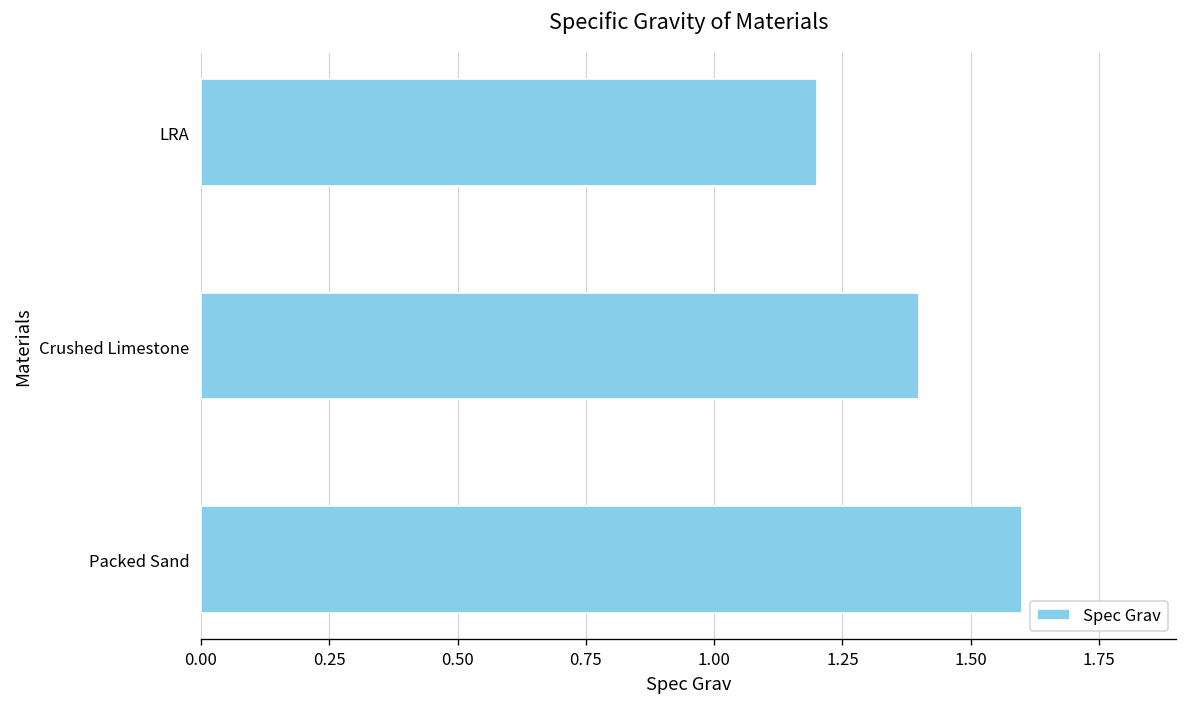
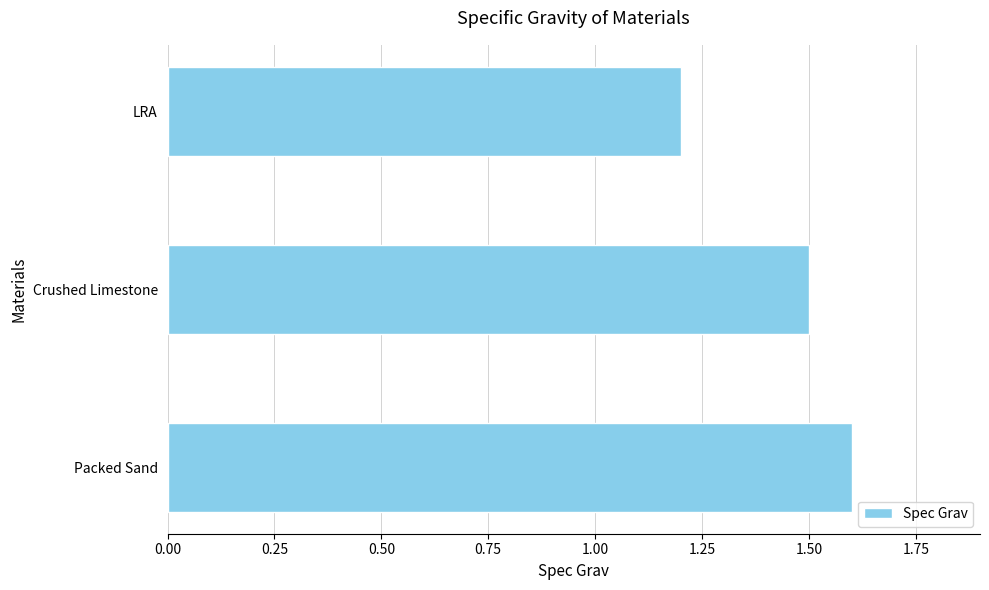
Crushed Limestone: 1.4 -> 1.5
